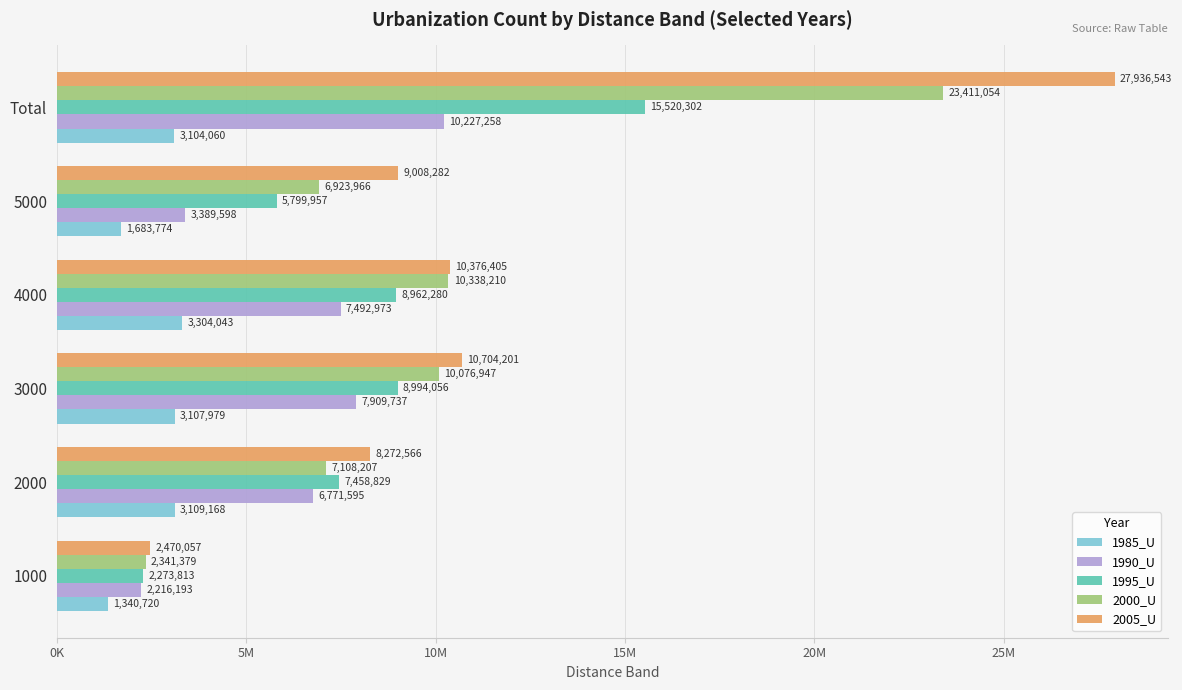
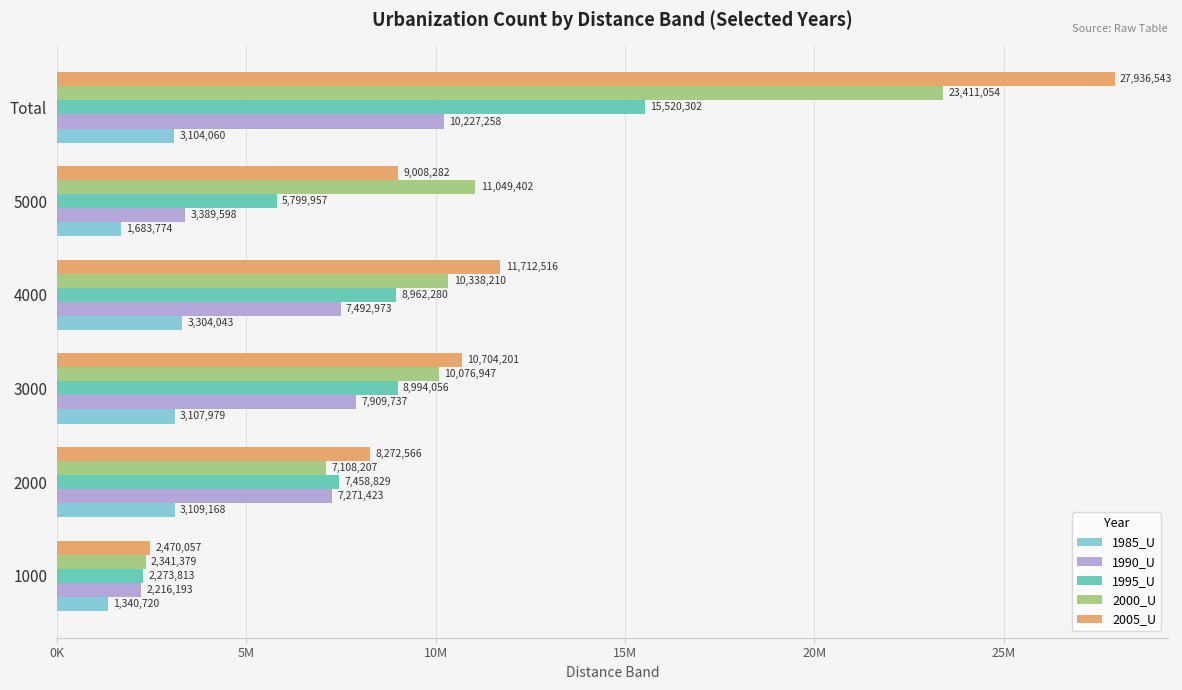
2000_U, 5000: 6,923,966 -> 11,049,402
2005_U, 4000: 10,376,405 -> 11,712,516
1990_U, 2000: 6,771,595 -> 7,271,423
